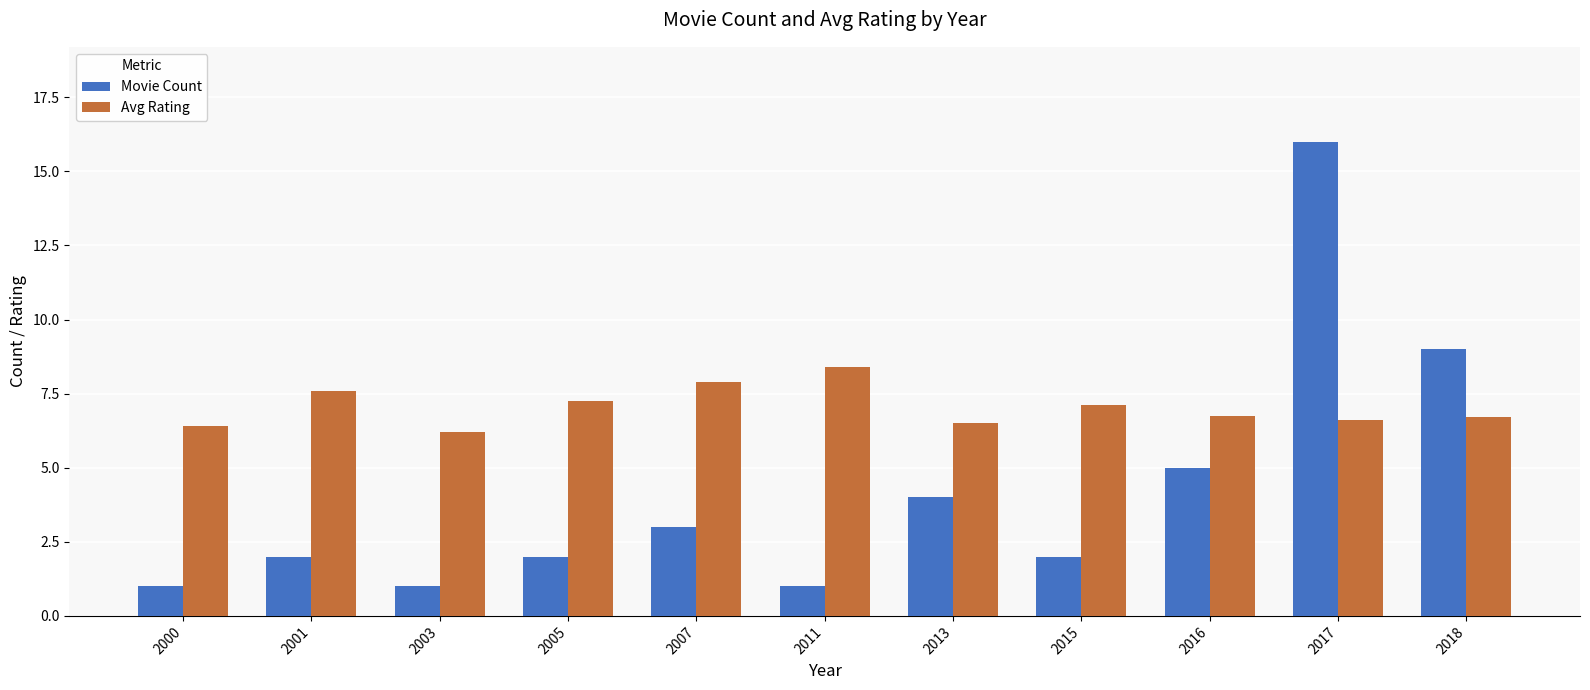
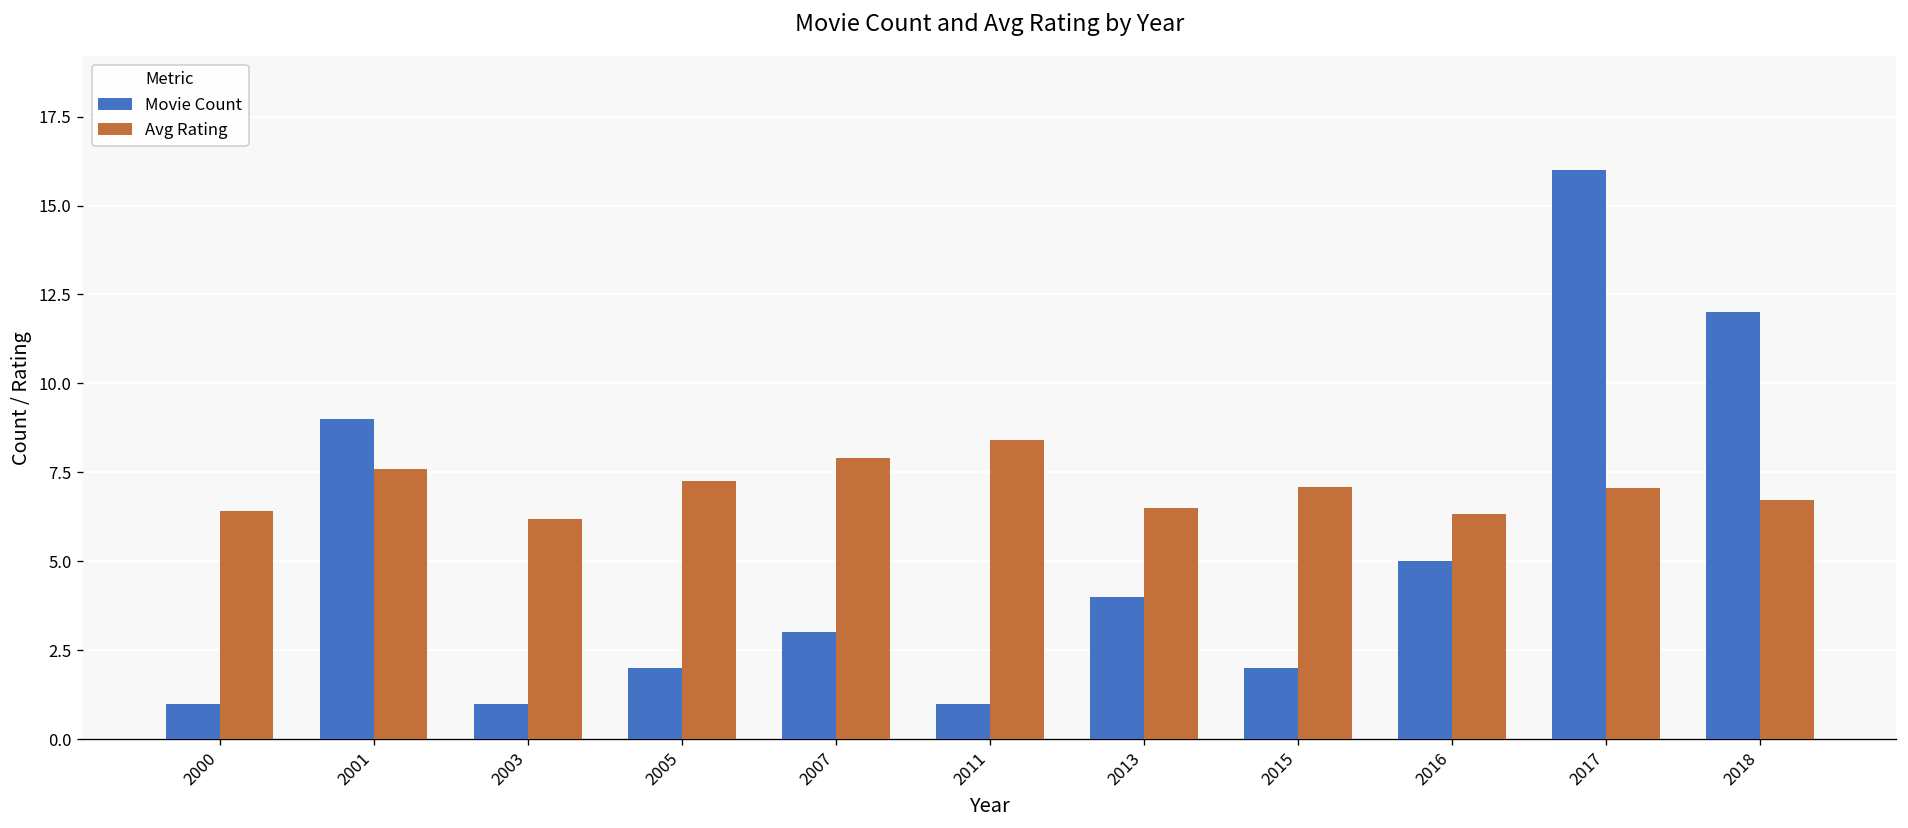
Movie Count, 2001: 2 -> 9
Avg Rating, 2016: 6.8 -> 6.3
Avg Rating, 2017: 6.6 -> 7.1
Movie Count, 2018: 9 -> 12
